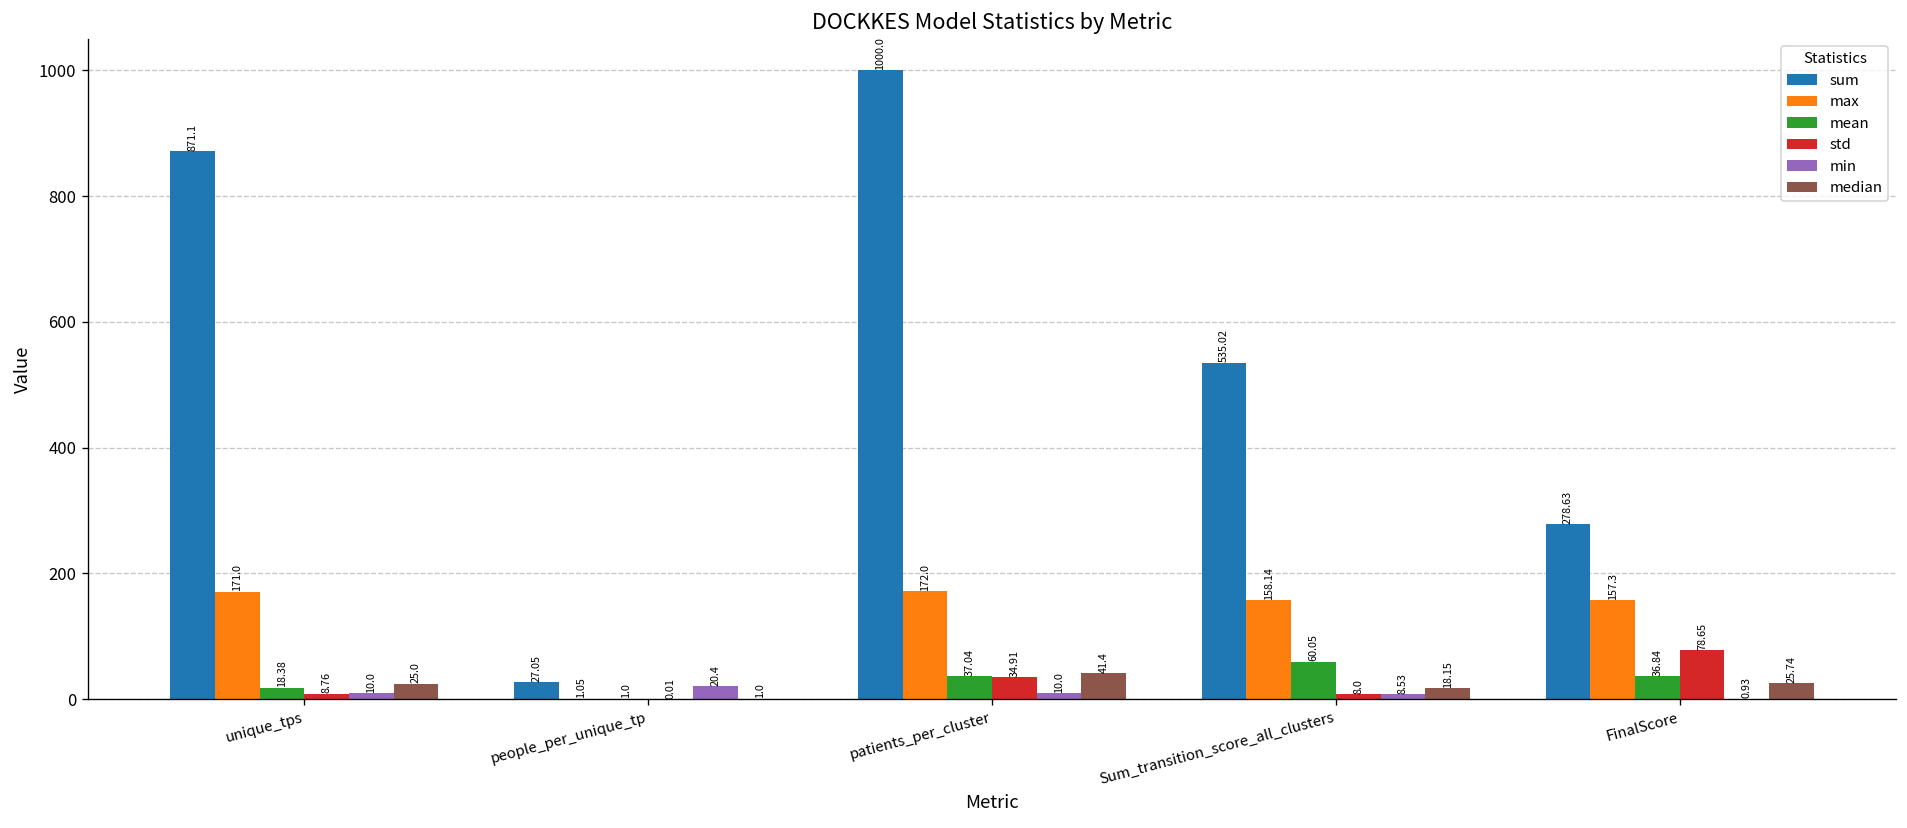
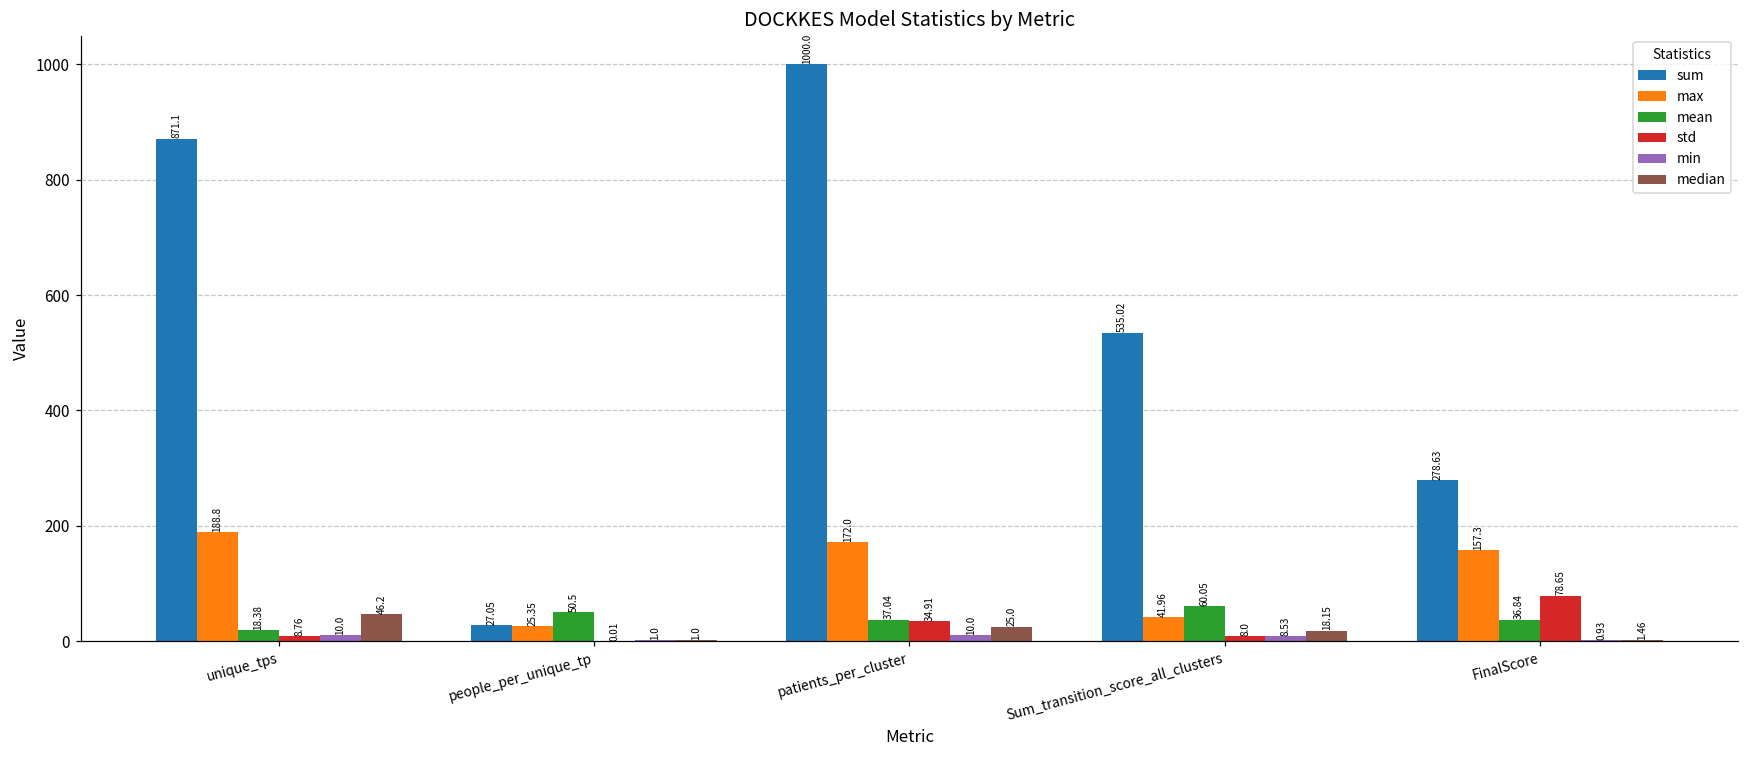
max, unique_tps: 171.0 -> 188.8
median, unique_tps: 25.0 -> 46.2
max, people_per_unique_tp: 1.05 -> 25.35
mean, people_per_unique_tp: 1.0 -> 50.5
min, people_per_unique_tp: 20.4 -> 1.0
median, patients_per_cluster: 41.4 -> 25.0
max, Sum_transition_score_all_clusters: 158.14 -> 41.96
median, FinalScore: 25.74 -> 1.46
